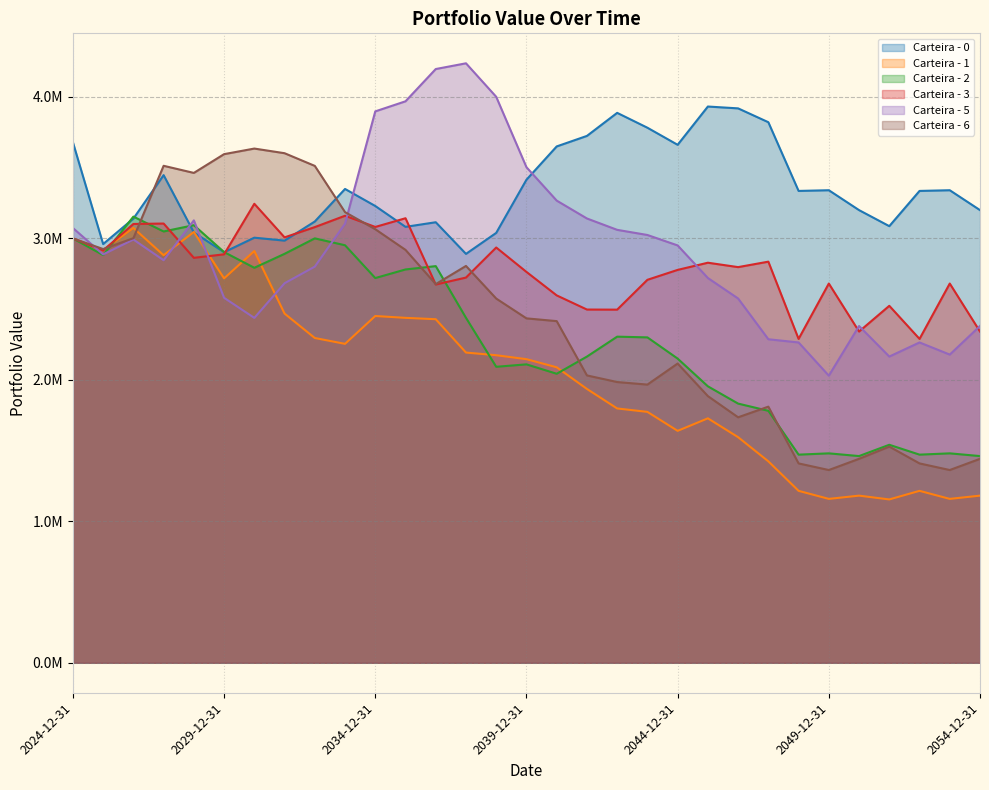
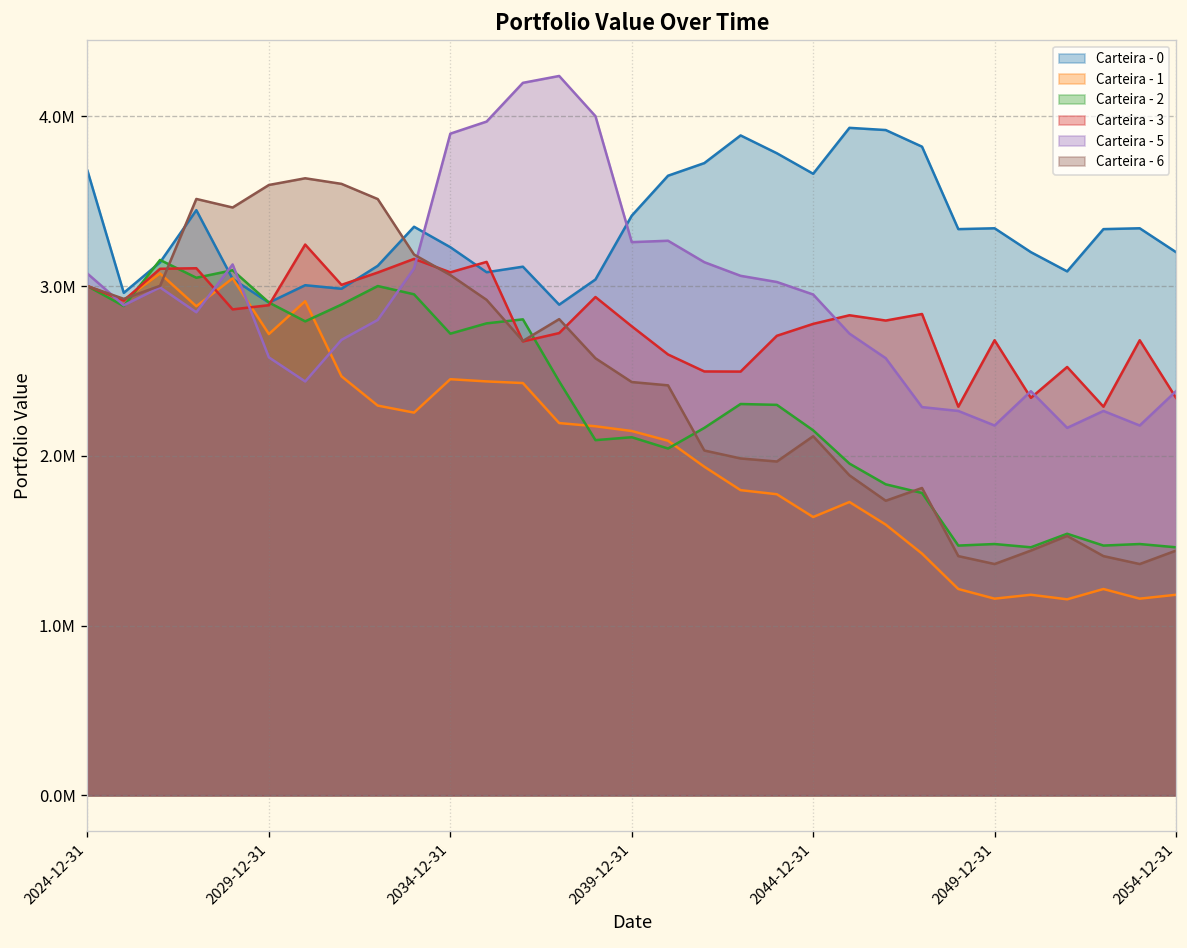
Carteira - 5, 2039-12-31: 3500000 -> 3260000
Carteira - 5, 2049-12-31: 2030000 -> 2180000
